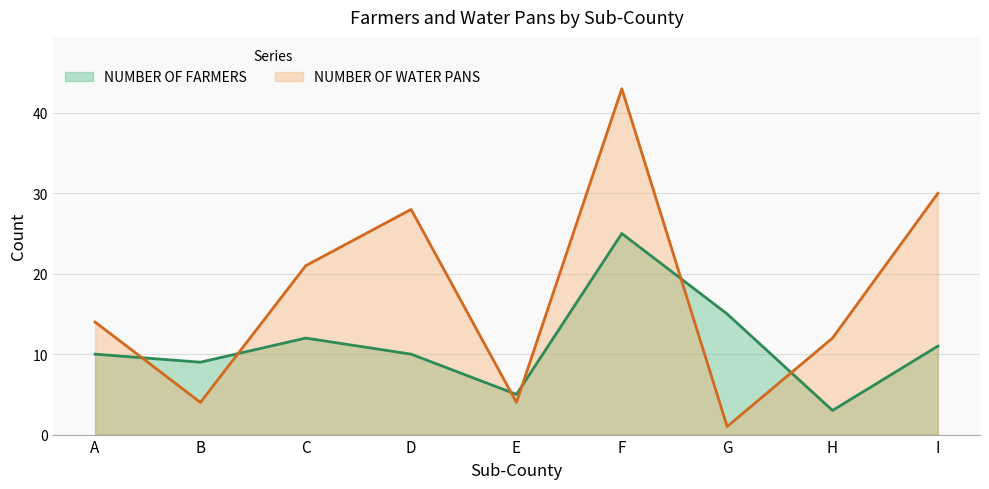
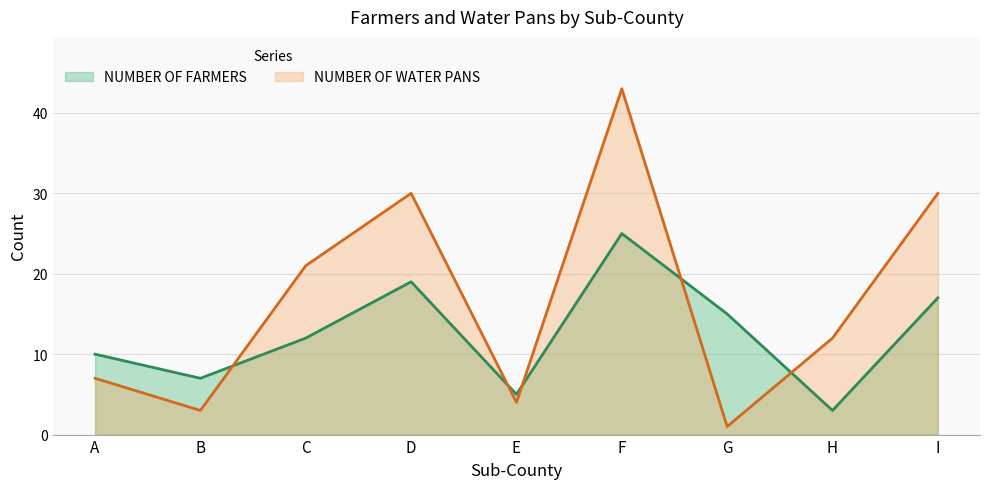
NUMBER OF WATER PANS, A: 14 -> 7
NUMBER OF FARMERS, B: 9 -> 7
NUMBER OF WATER PANS, B: 4 -> 3
NUMBER OF FARMERS, D: 10 -> 19
NUMBER OF WATER PANS, D: 28 -> 30
NUMBER OF FARMERS, I: 11 -> 17
